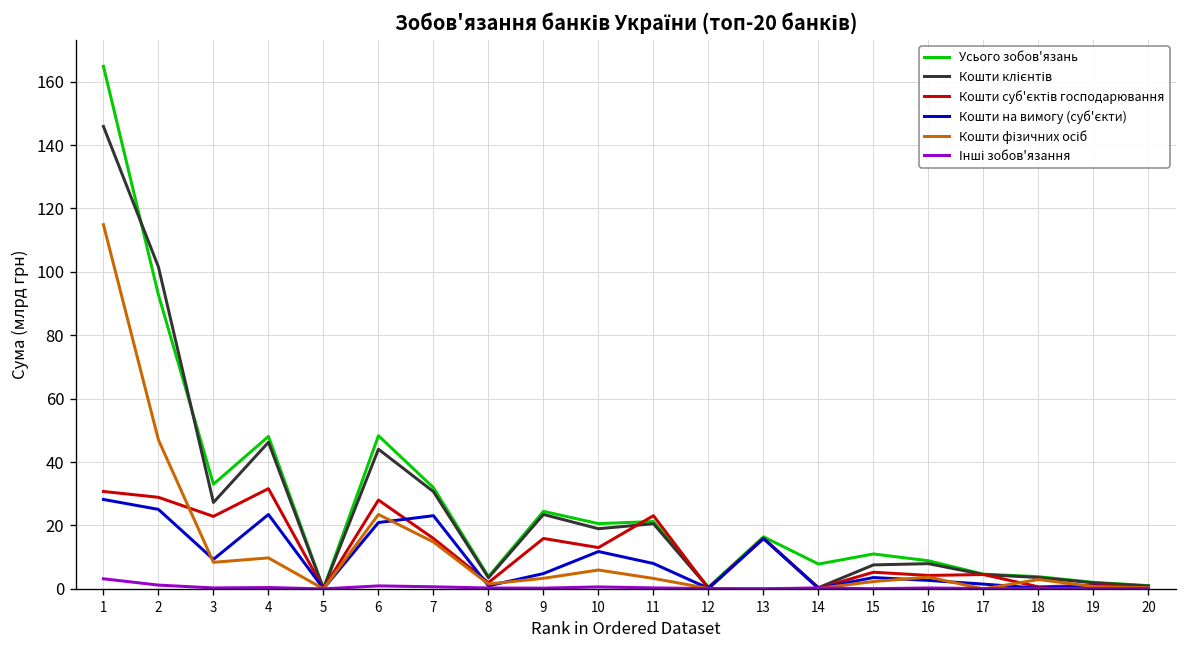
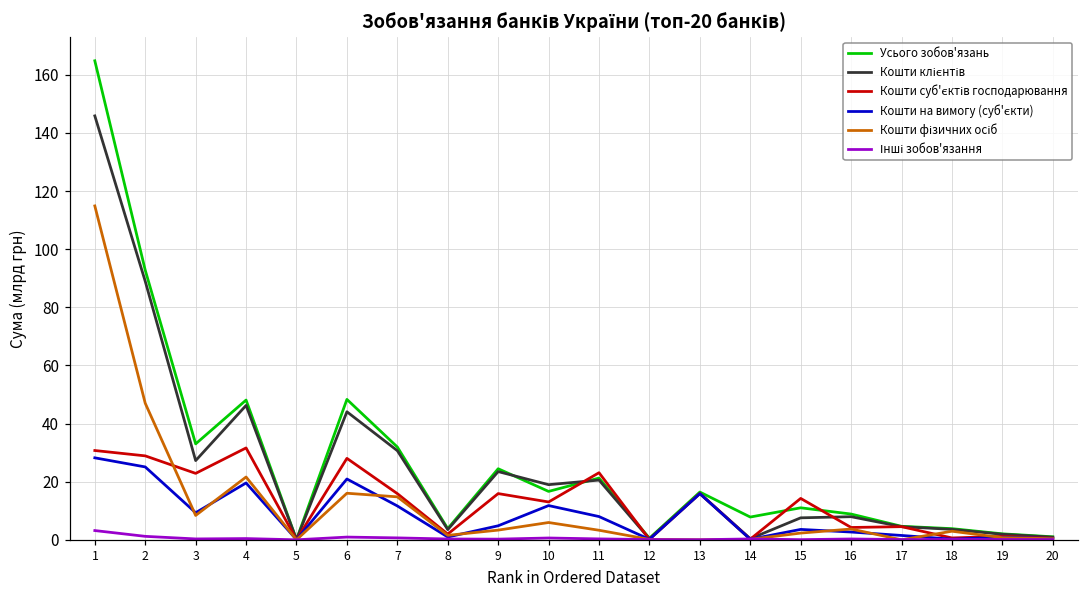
Кошти клієнтів, 2: 102 -> 89
Кошти на вимогу (суб'єкти), 4: 23 -> 20
Кошти фізичних осіб, 4: 10 -> 22
Кошти фізичних осіб, 6: 23 -> 16
Кошти на вимогу (суб'єкти), 7: 23 -> 12
Усього зобов'язань, 10: 21 -> 17
Кошти суб'єктів господарювання, 15: 5 -> 14
